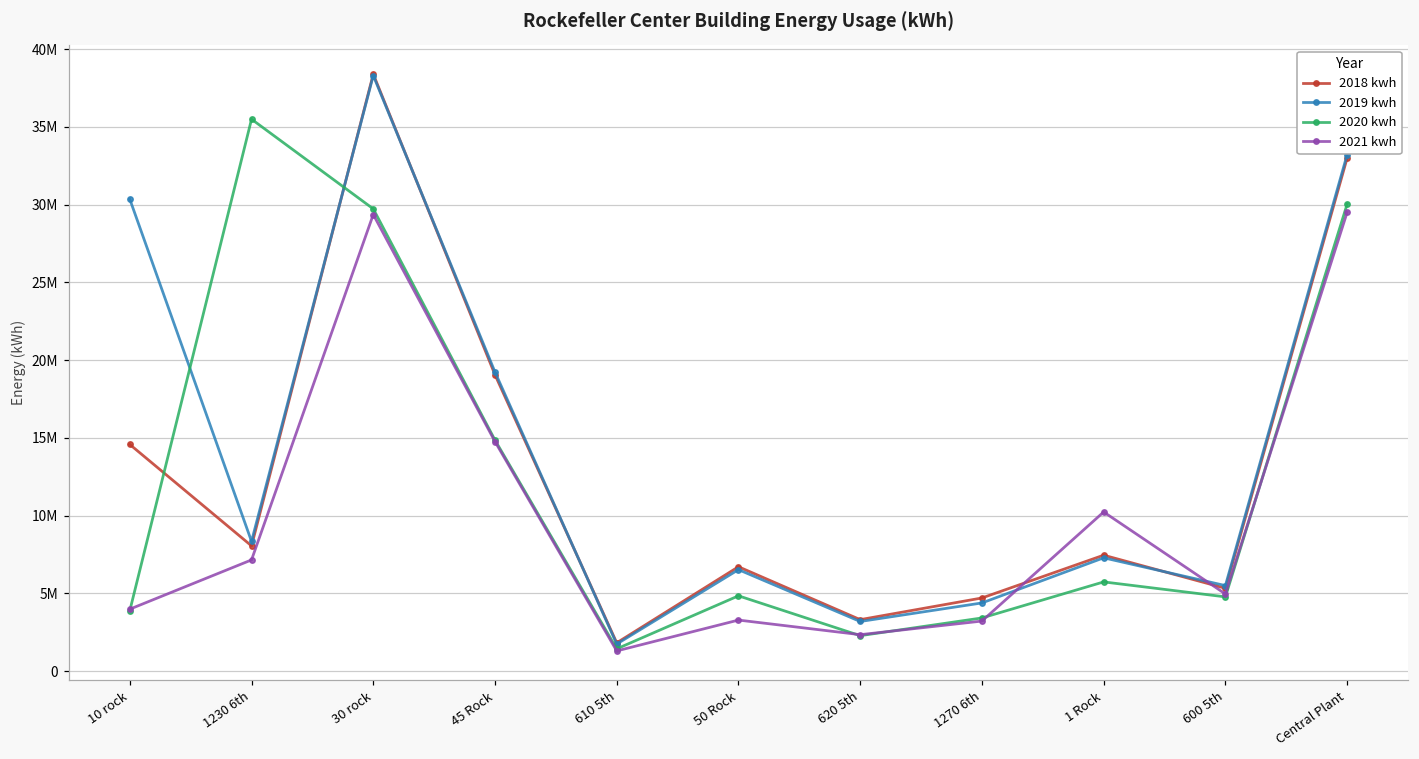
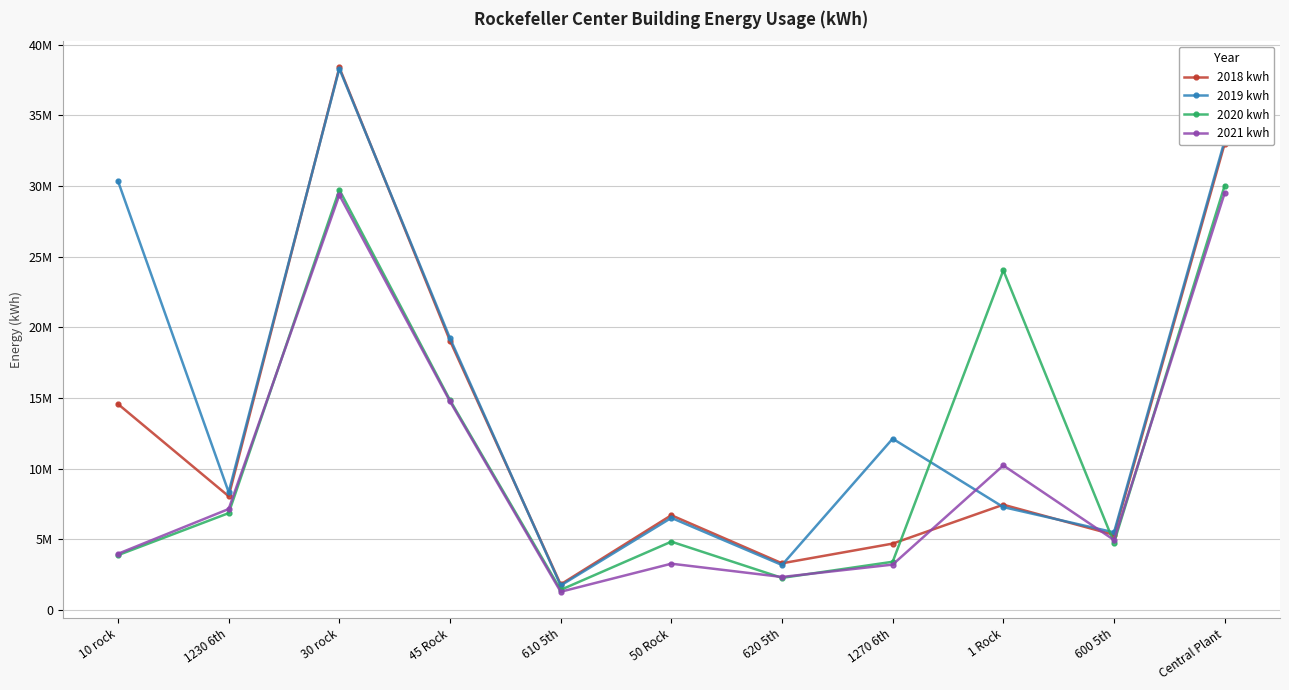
2020 kwh, 1230 6th: 35500000 -> 6900000
2019 kwh, 1270 6th: 4400000 -> 12100000
2020 kwh, 1 Rock: 5700000 -> 24000000
